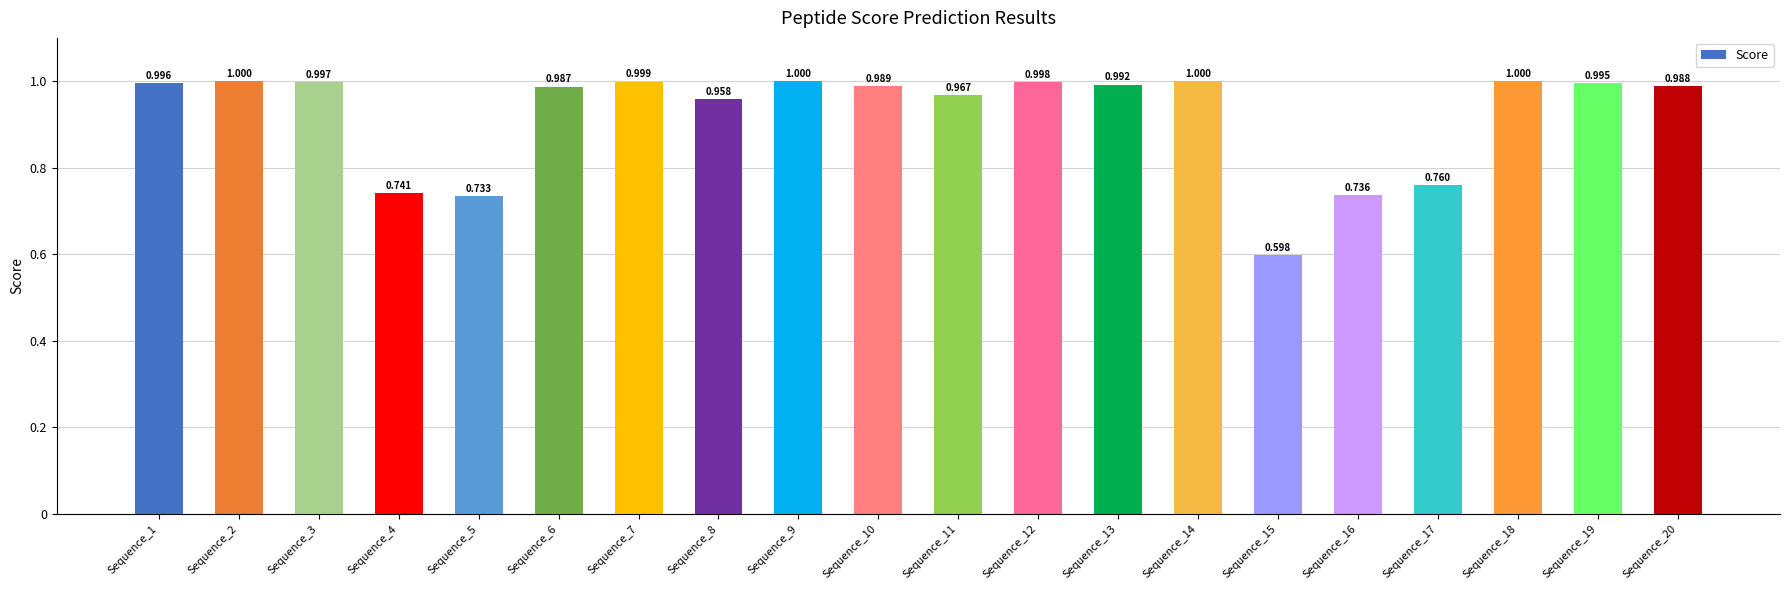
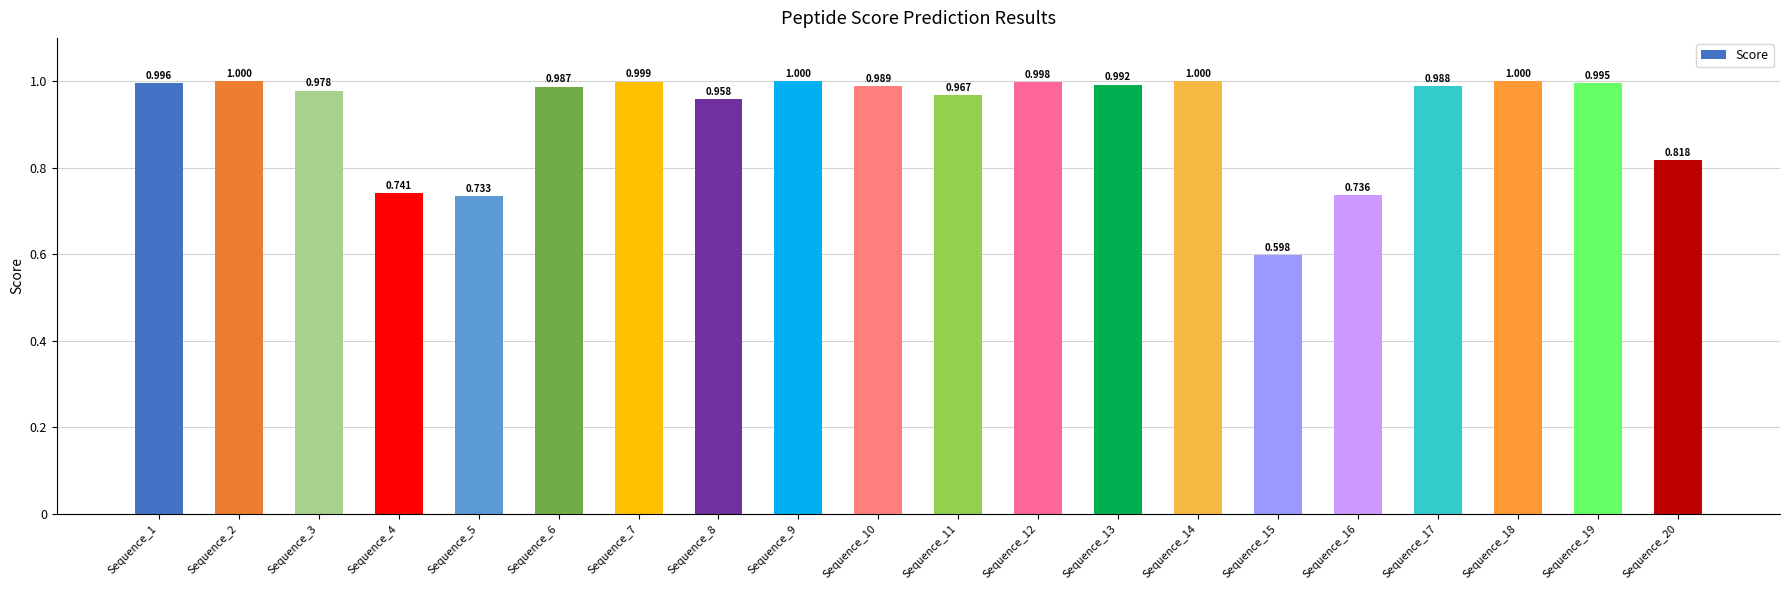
Sequence_3: 0.997 -> 0.978
Sequence_17: 0.760 -> 0.988
Sequence_20: 0.988 -> 0.818
